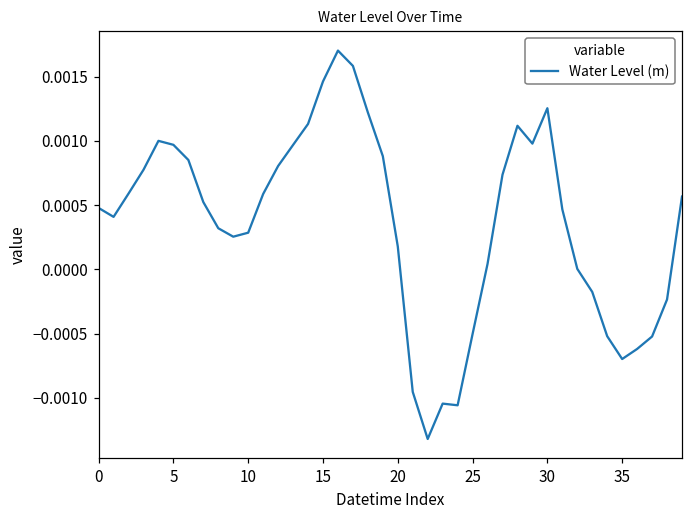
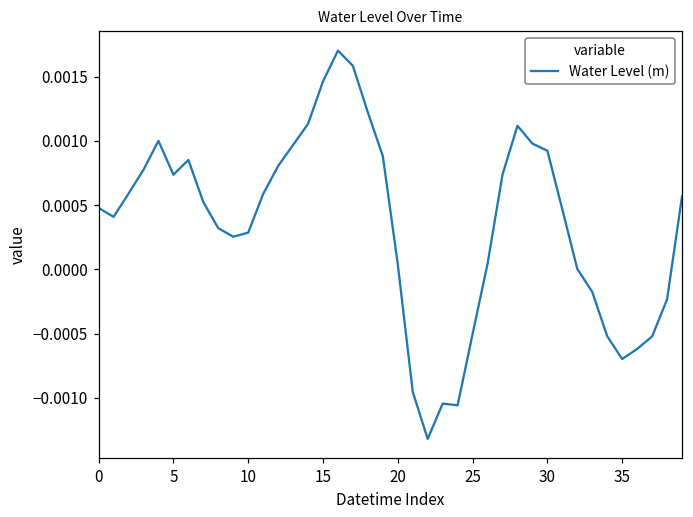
5: 0.00097 -> 0.00074
20: 0.00018 -> 0.00004
30: 0.00125 -> 0.00092
